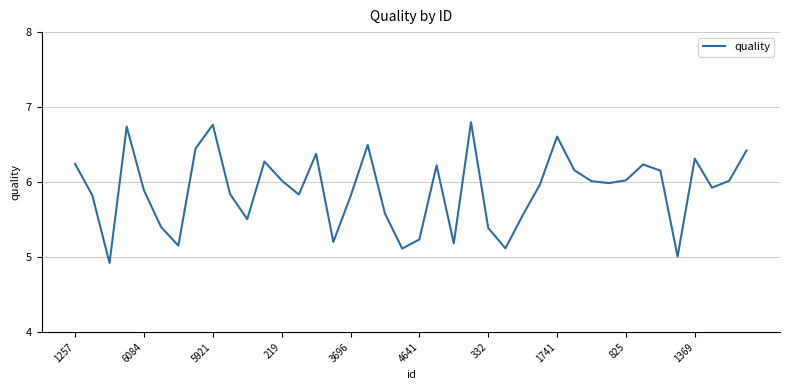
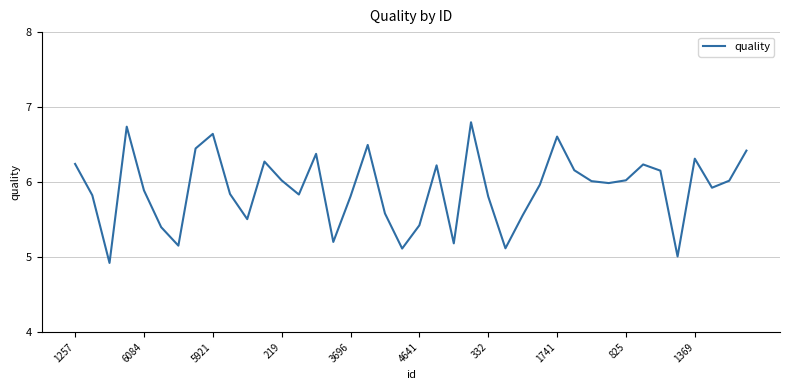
5921: 6.8 -> 6.6
4641: 5.2 -> 5.4
332: 5.4 -> 5.8
